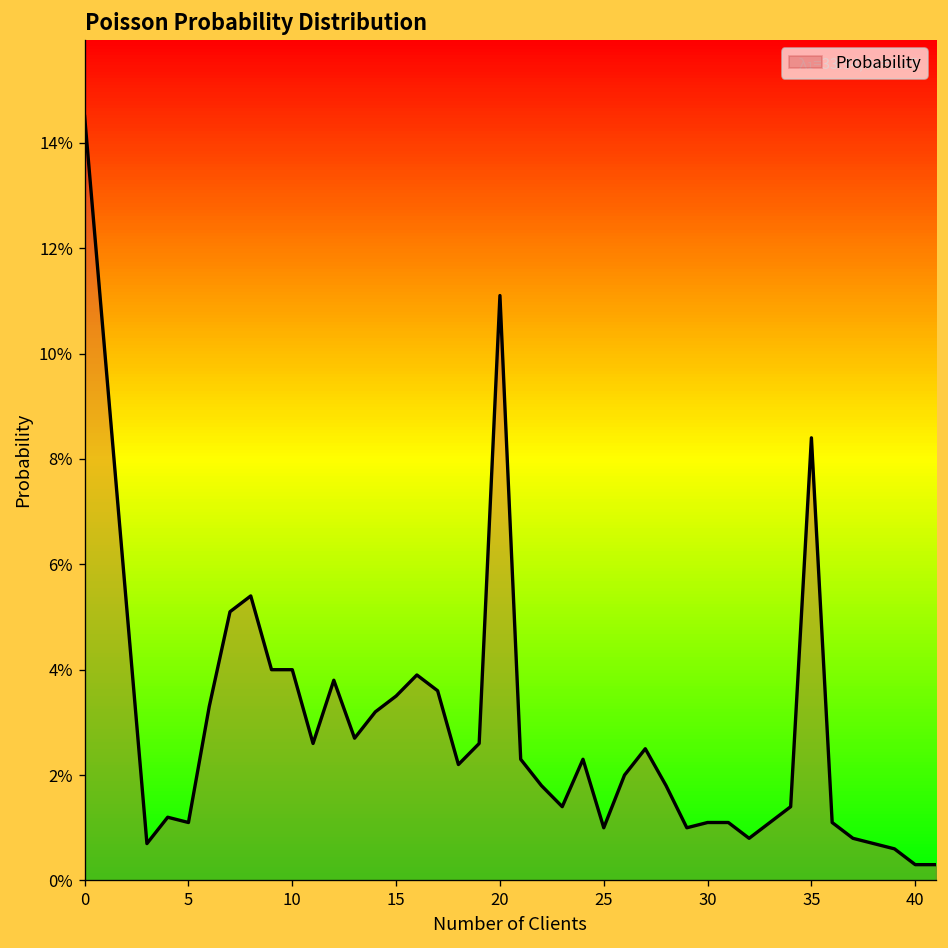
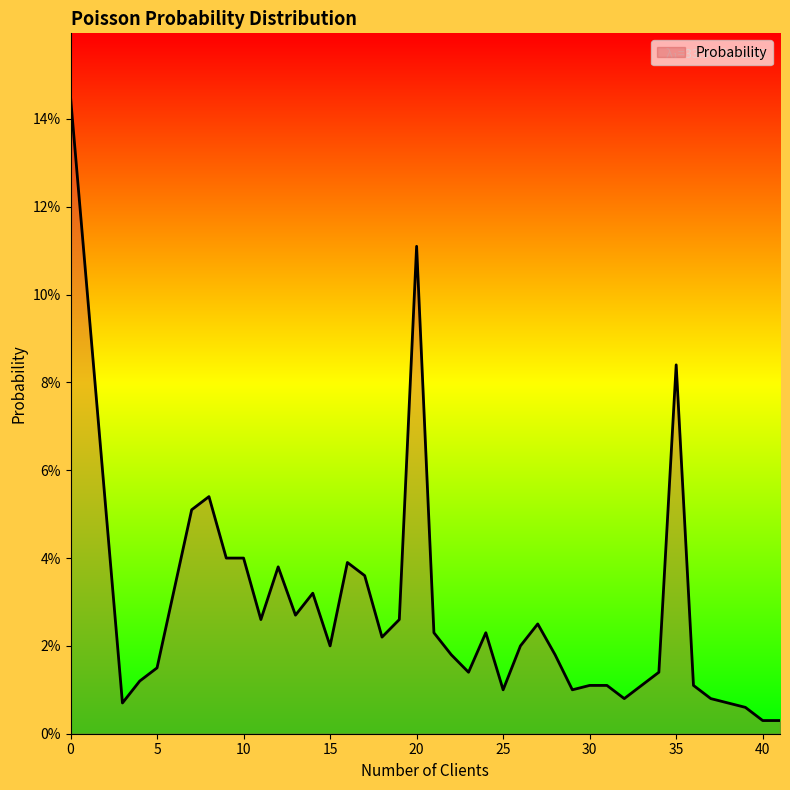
5: 1.1% -> 1.5%
15: 3.5% -> 2.0%
